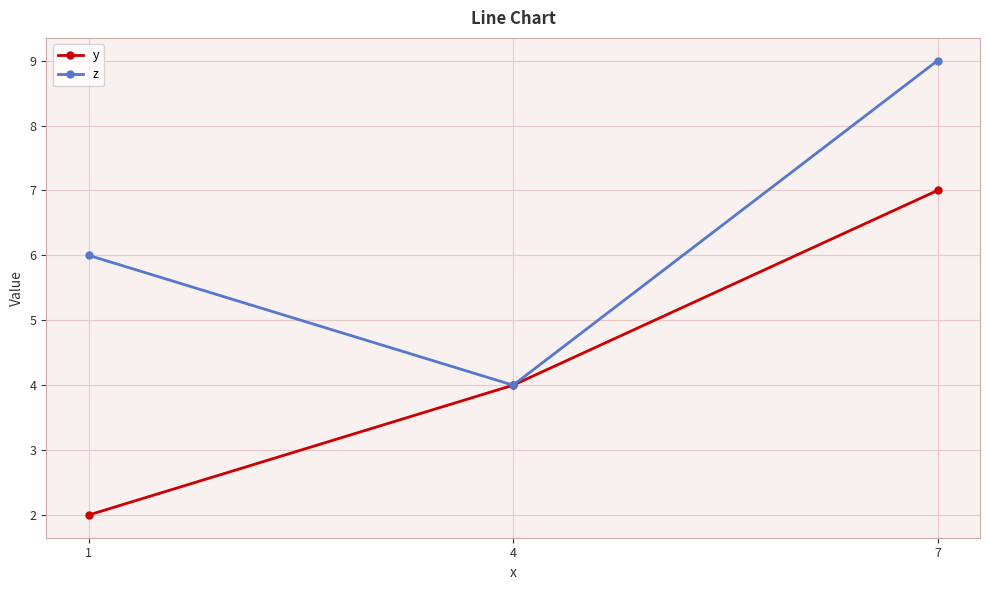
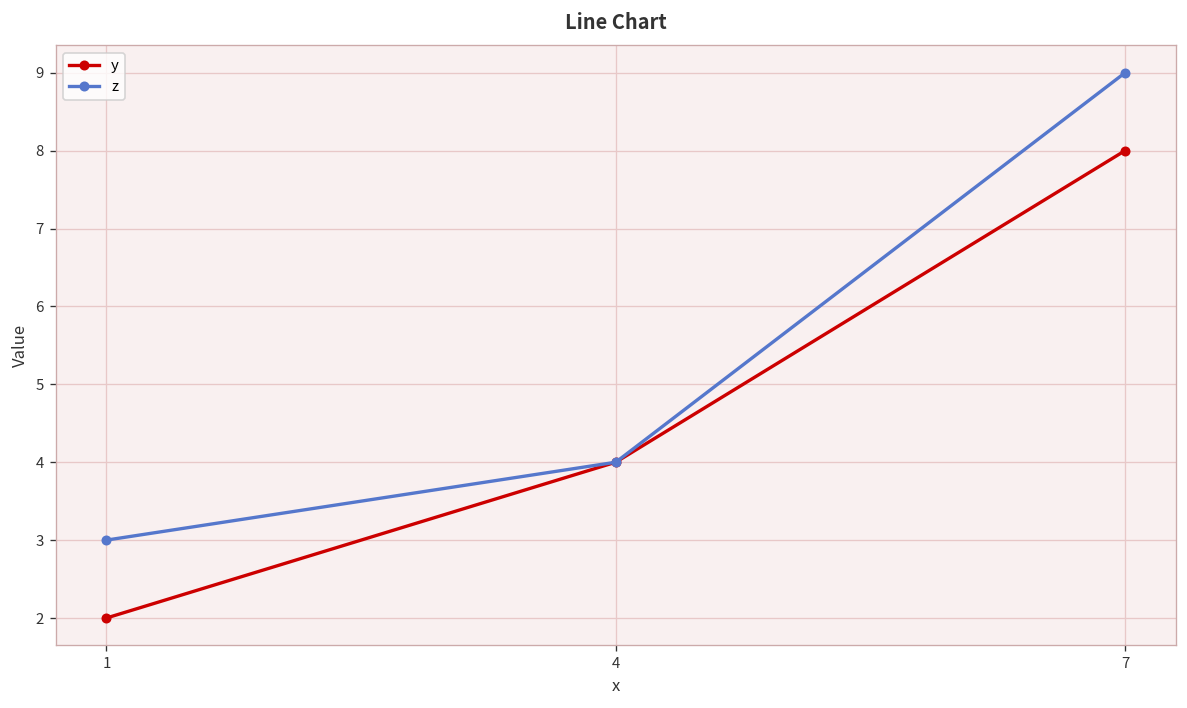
z, 1: 6 -> 3
y, 7: 7 -> 8
